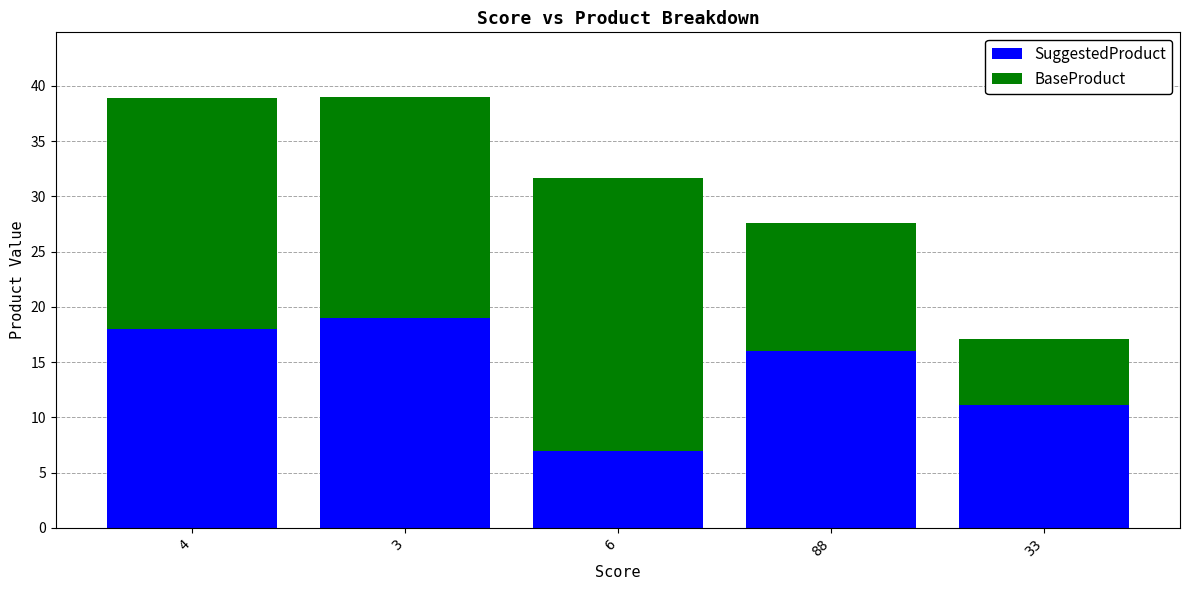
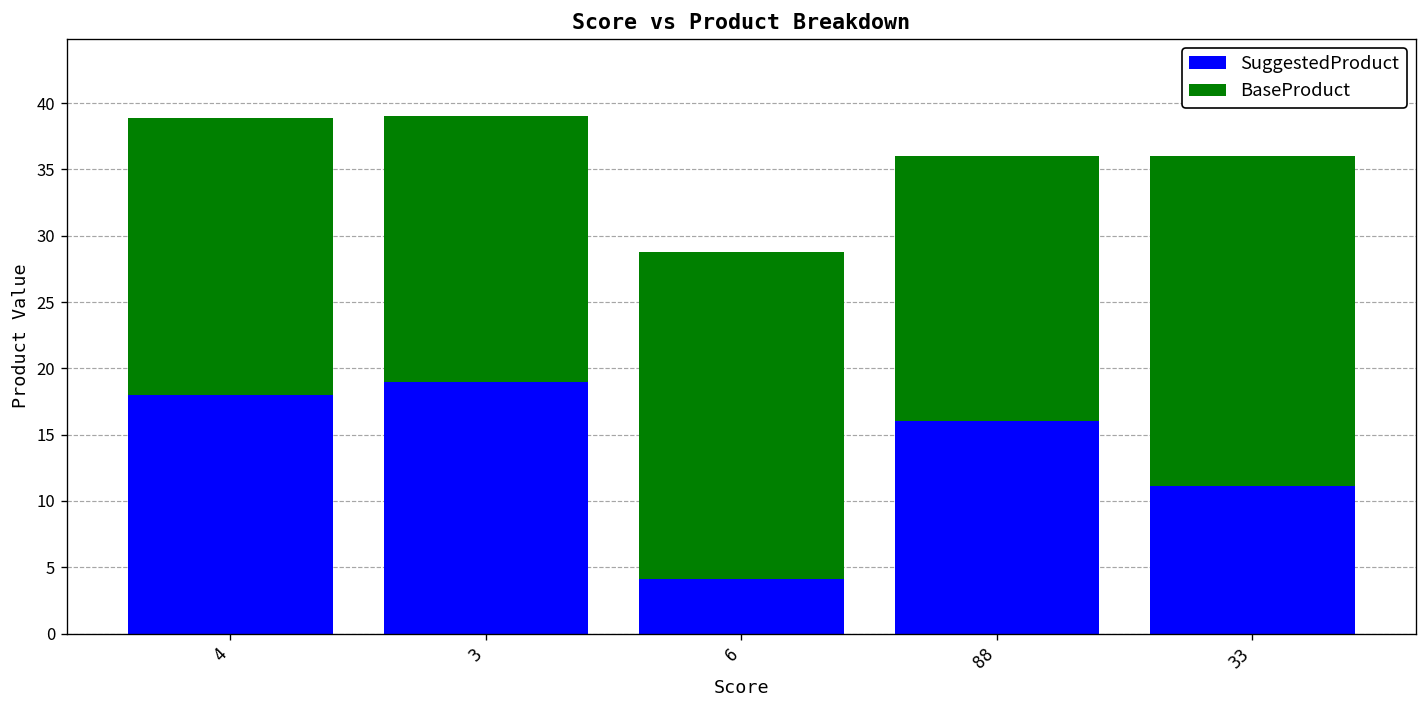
SuggestedProduct, 6: 7.0 -> 4.1
BaseProduct, 88: 11.6 -> 20.0
BaseProduct, 33: 6.0 -> 24.9
